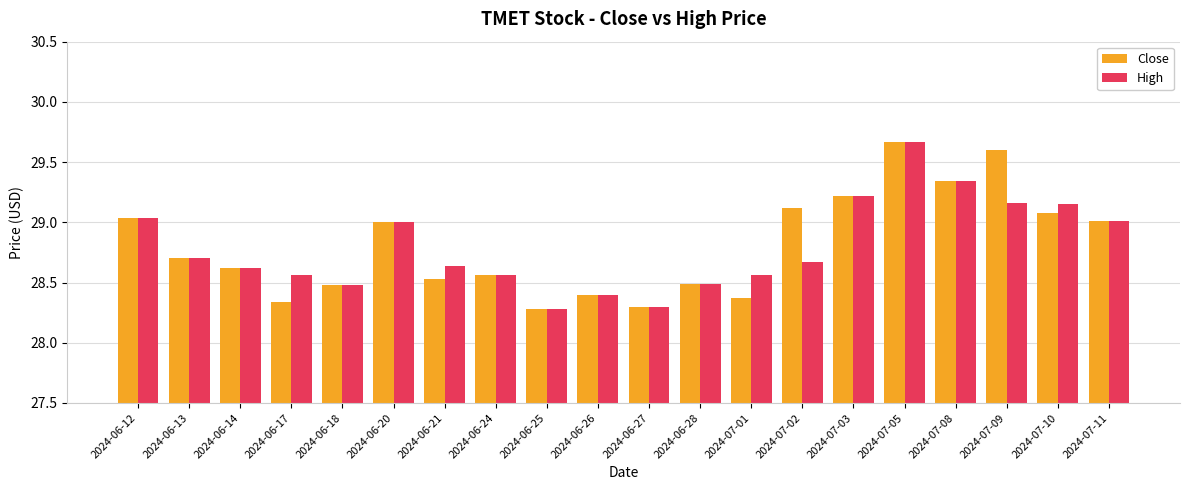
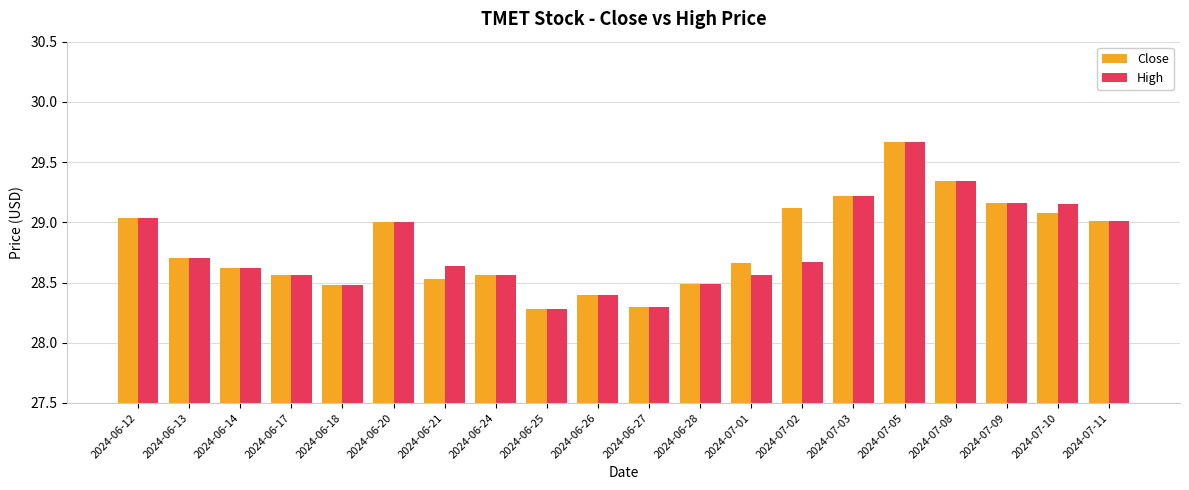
Close, 2024-06-17: 28.34 -> 28.56
Close, 2024-07-01: 28.37 -> 28.66
Close, 2024-07-09: 29.60 -> 29.16
